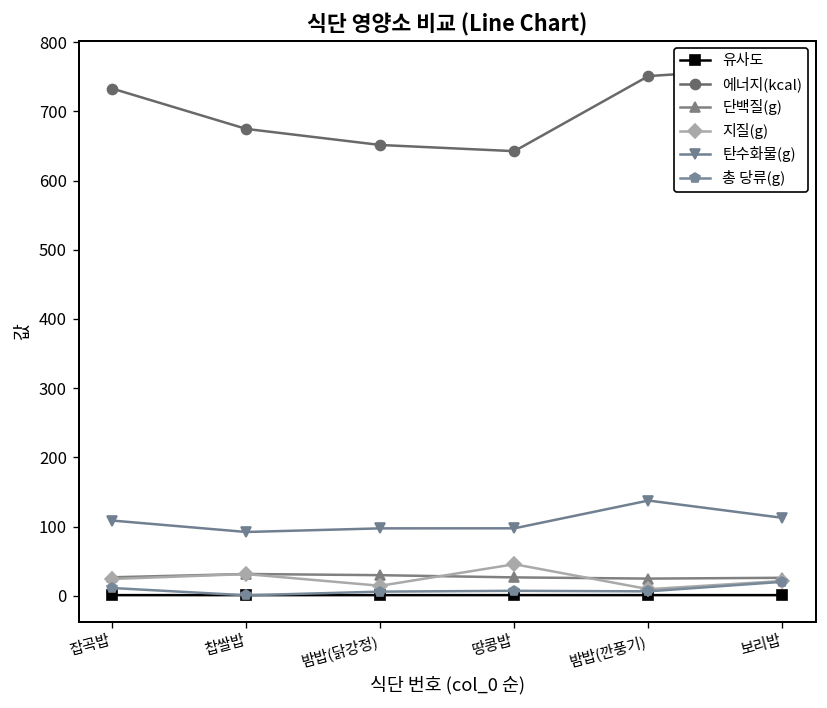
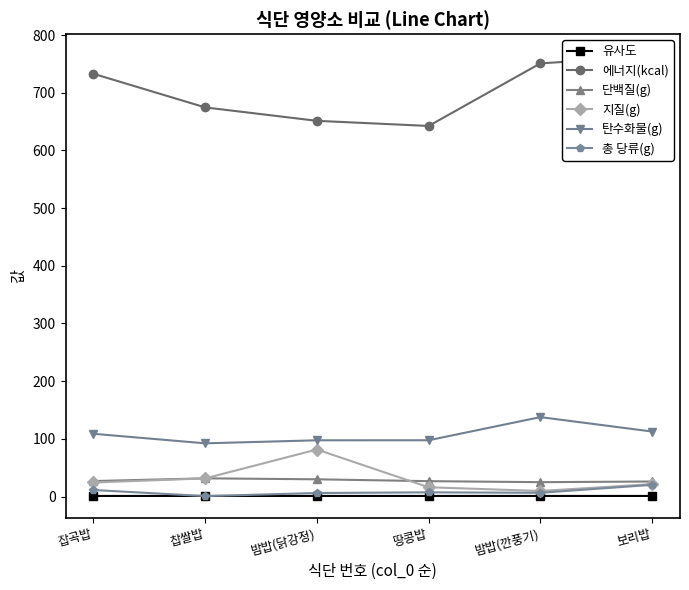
지질(g), 밤밥(닭강정): 10 -> 80
지질(g), 땅콩밥: 50 -> 20
